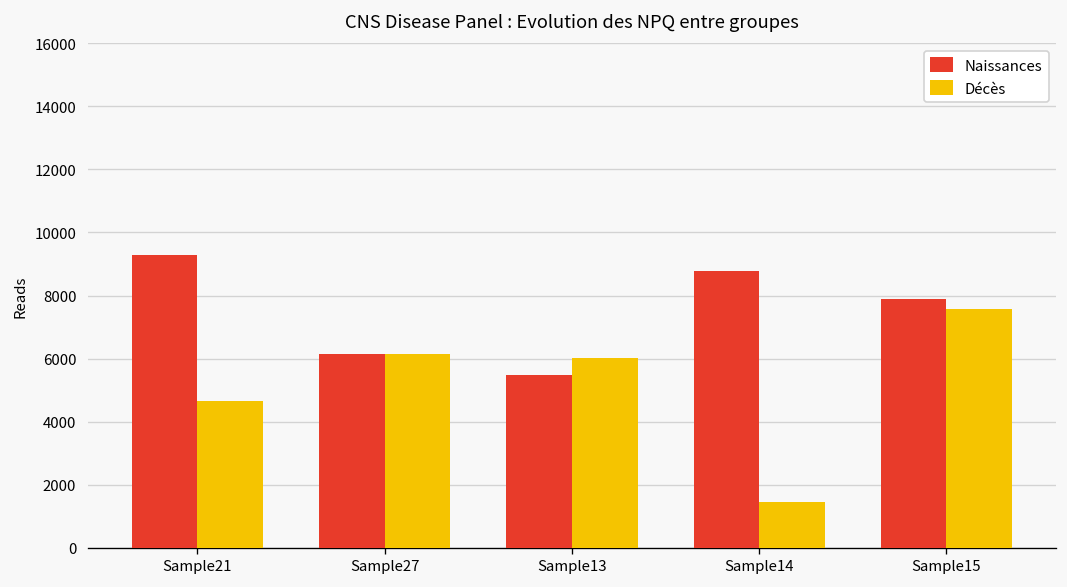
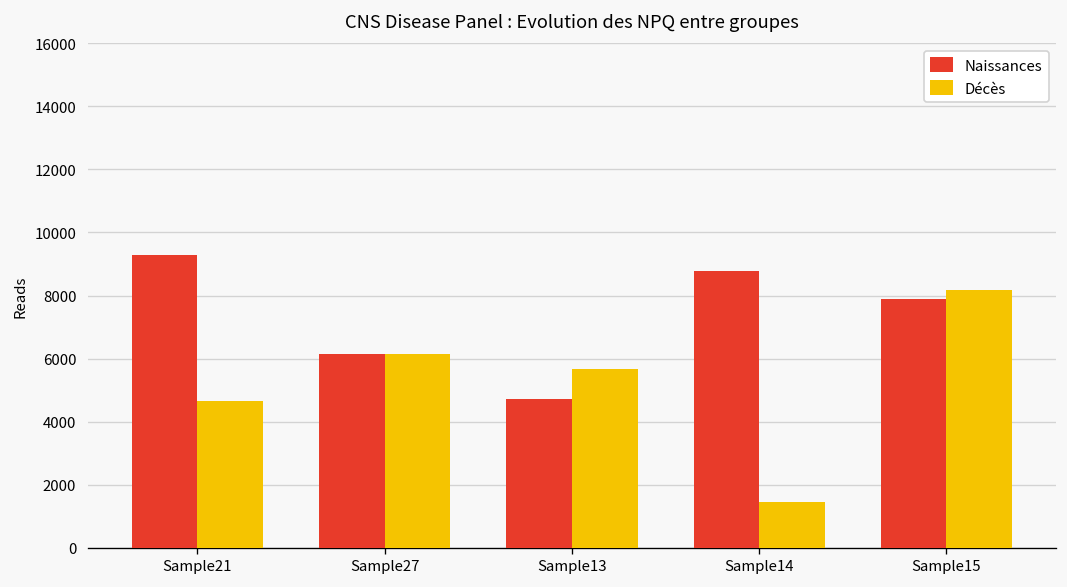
Naissances, Sample13: 5500 -> 4700
Décès, Sample13: 6000 -> 5700
Décès, Sample15: 7600 -> 8200
